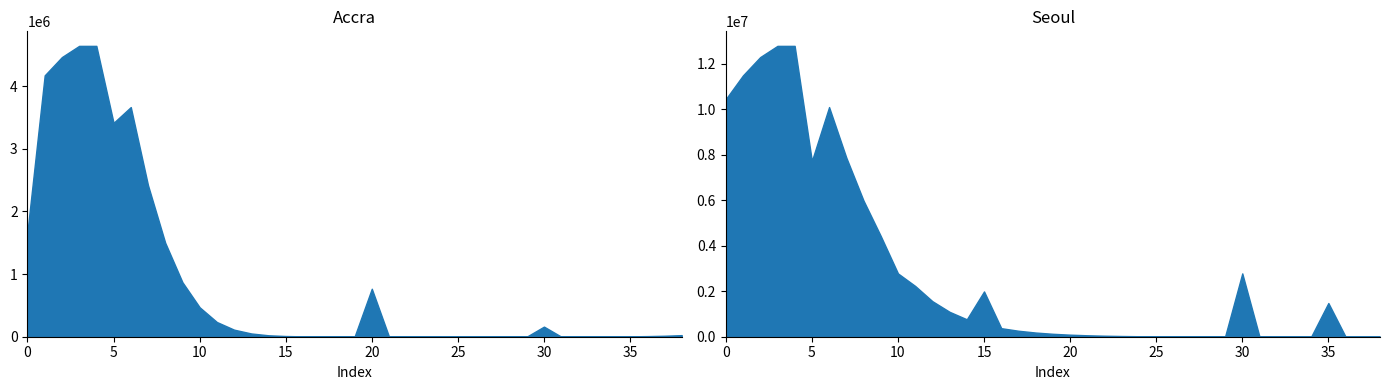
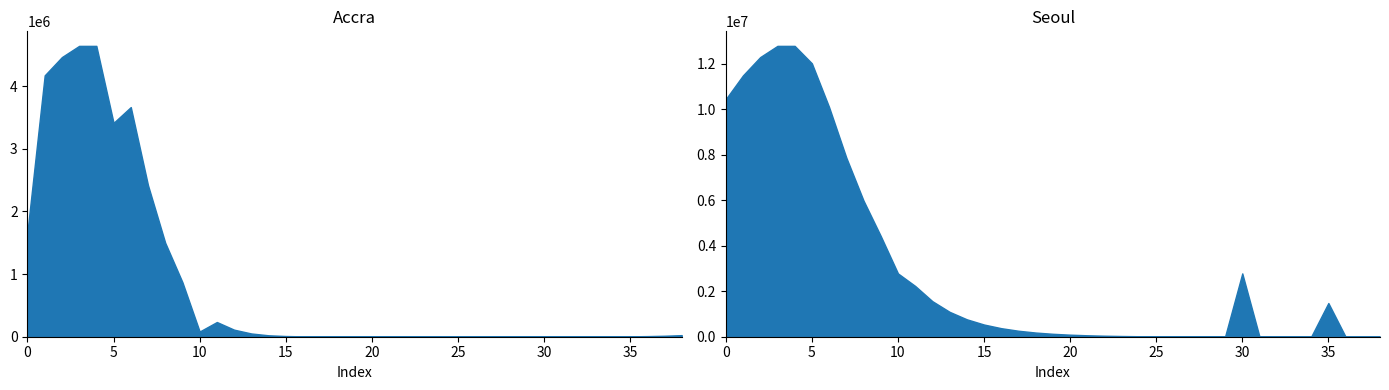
Accra, 10: 500000 -> 100000
Accra, 20: 800000 -> 0
Accra, 30: 200000 -> 0
Seoul, 5: 7700000 -> 12000000
Seoul, 15: 2000000 -> 500000
